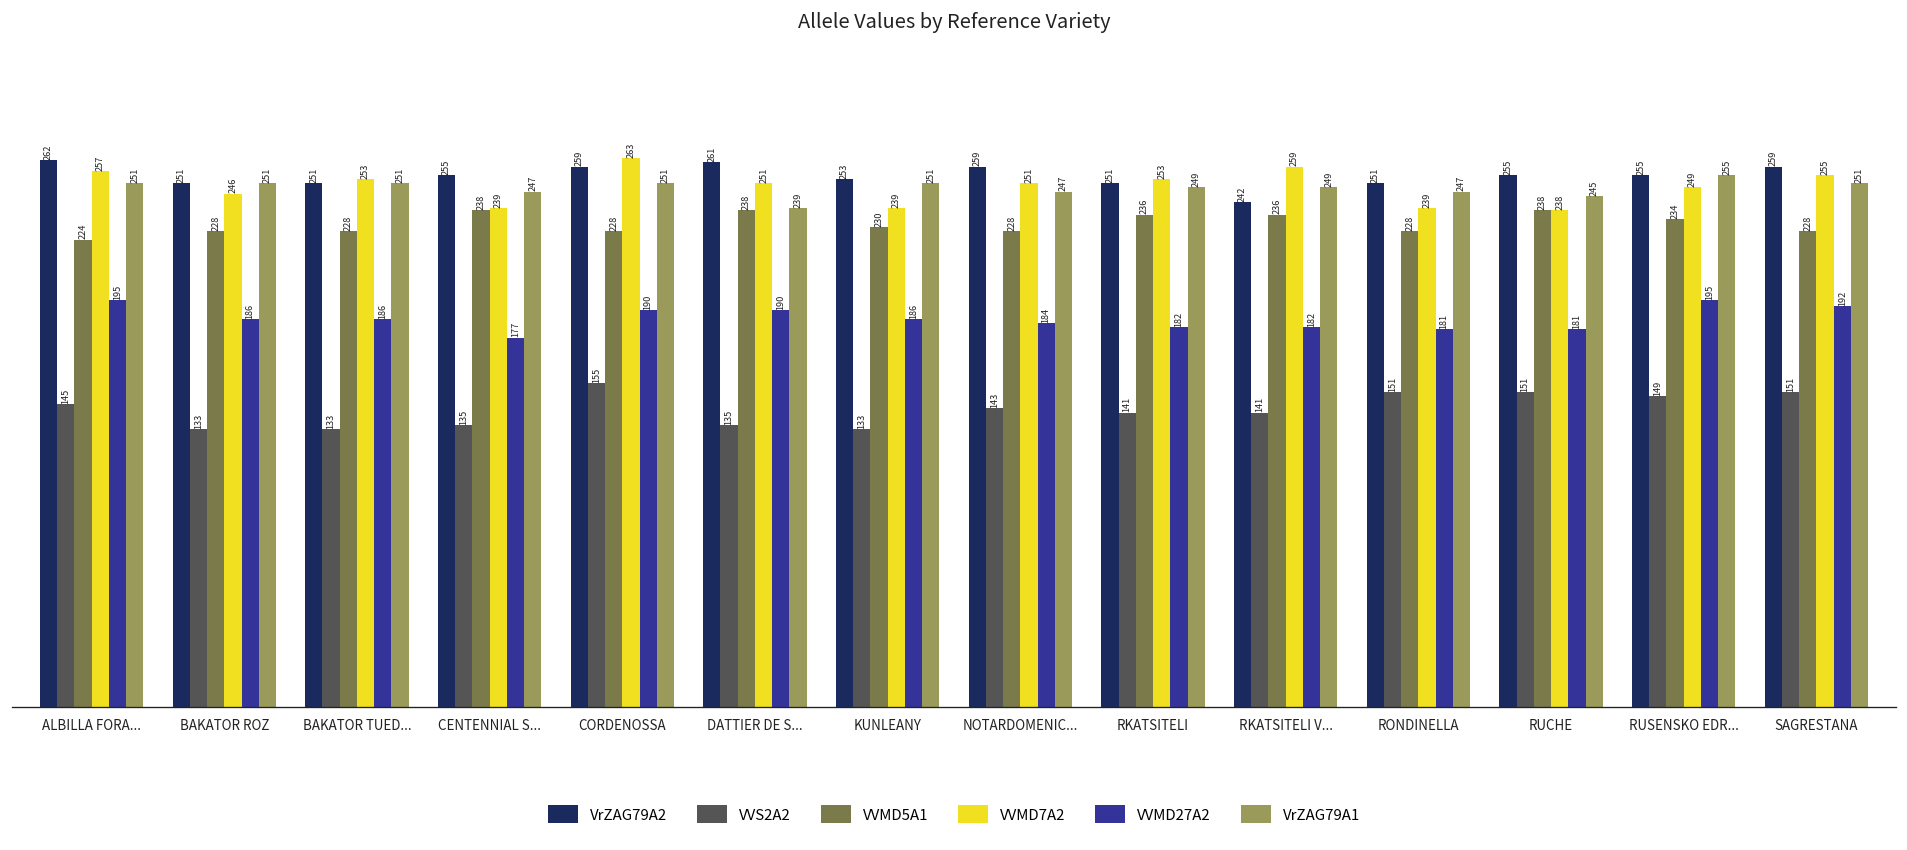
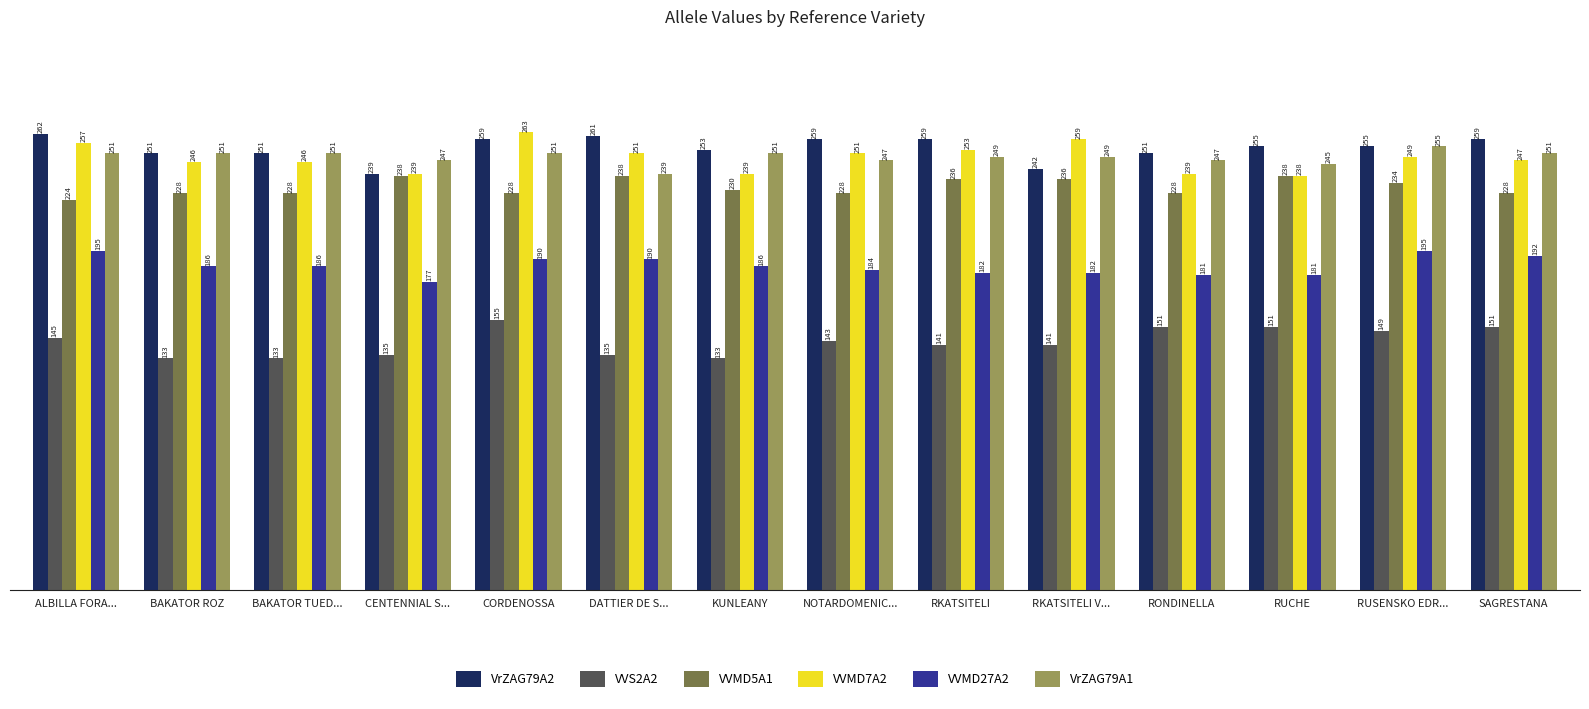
VVMD7A2, BAKATOR TUED...: 253 -> 246
VrZAG79A2, CENTENNIAL S...: 255 -> 239
VrZAG79A2, RKATSITELI: 251 -> 259
VVMD7A2, SAGRESTANA: 255 -> 247
